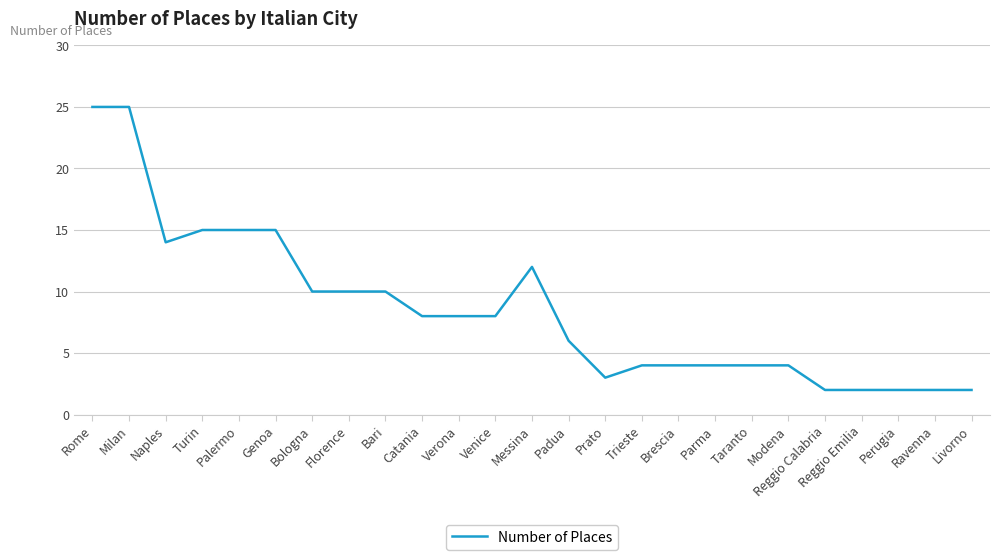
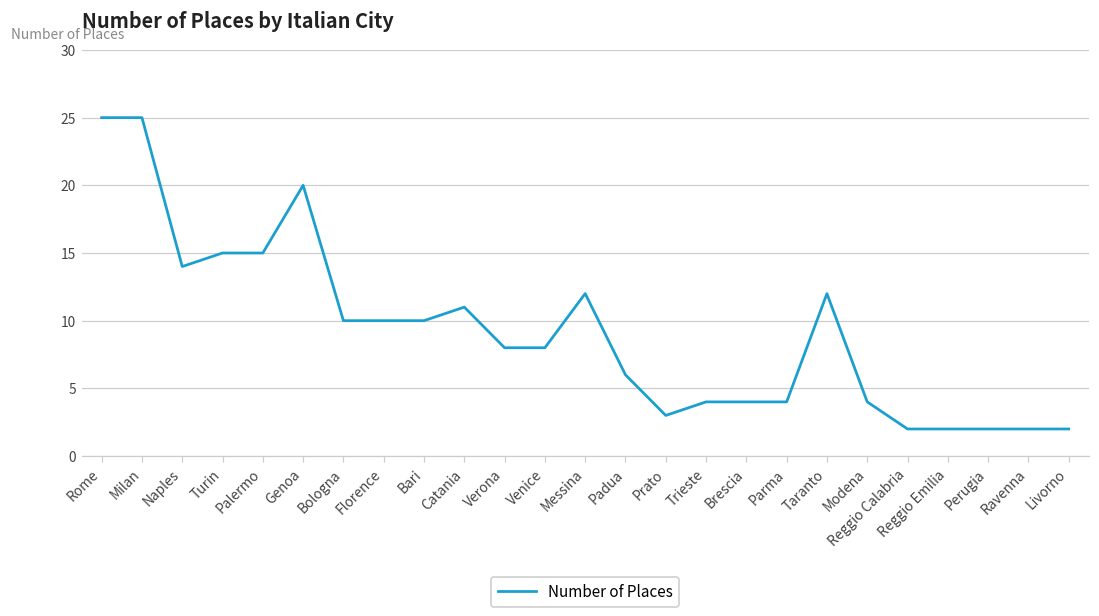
Genoa: 15 -> 20
Catania: 8 -> 11
Taranto: 4 -> 12
